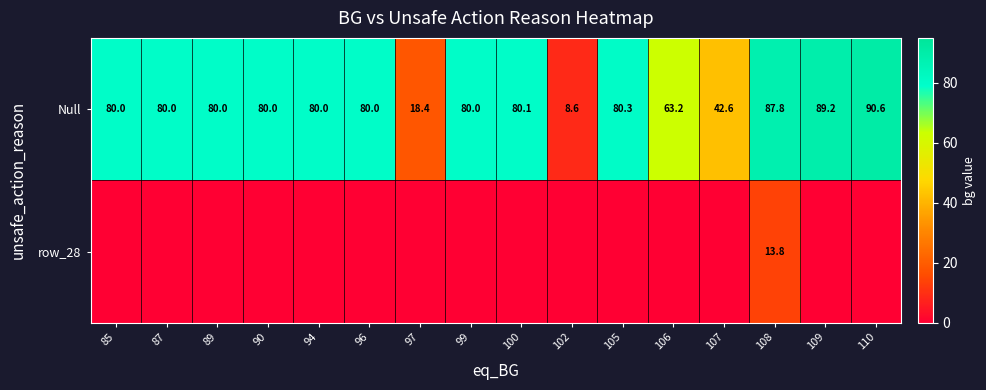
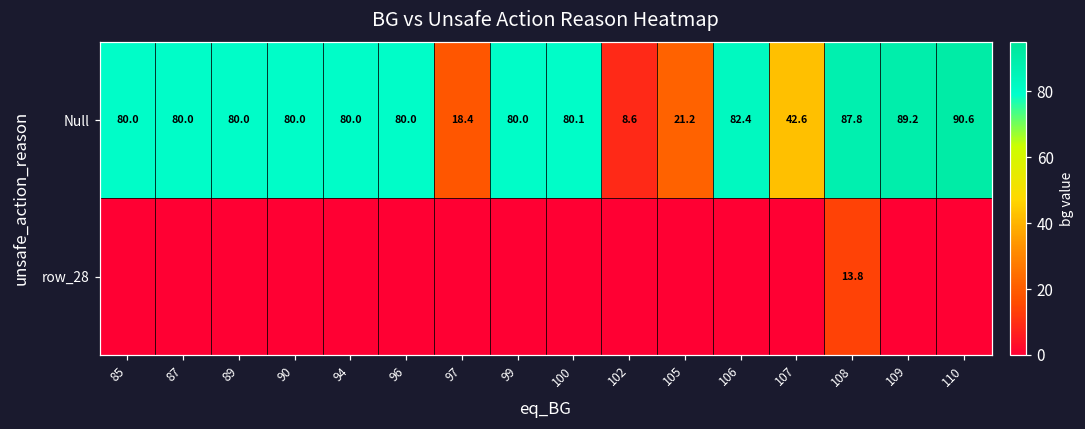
Null, 105: 80.3 -> 21.2
Null, 106: 63.2 -> 82.4
